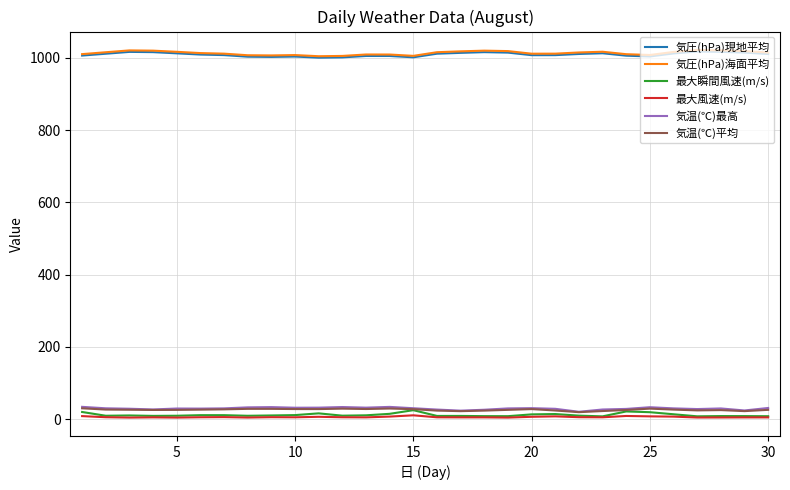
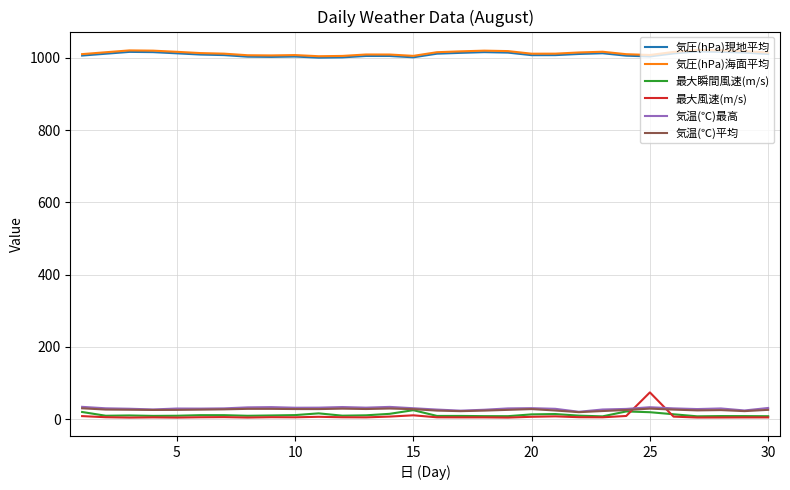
最大風速(m/s), 25: 10 -> 70
